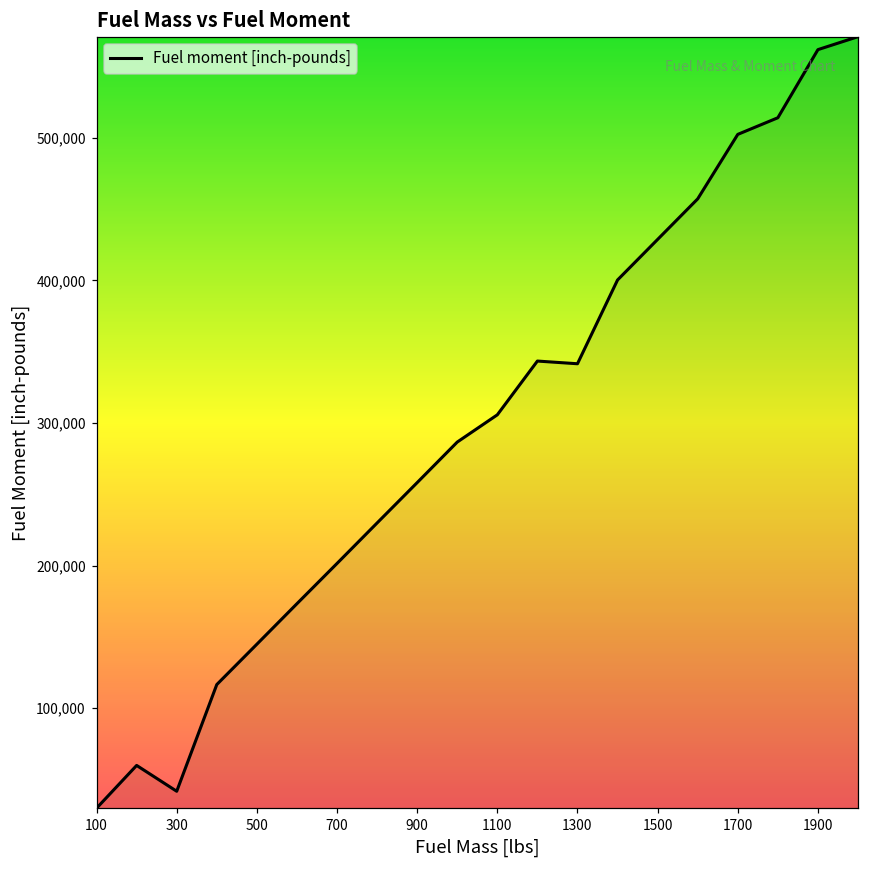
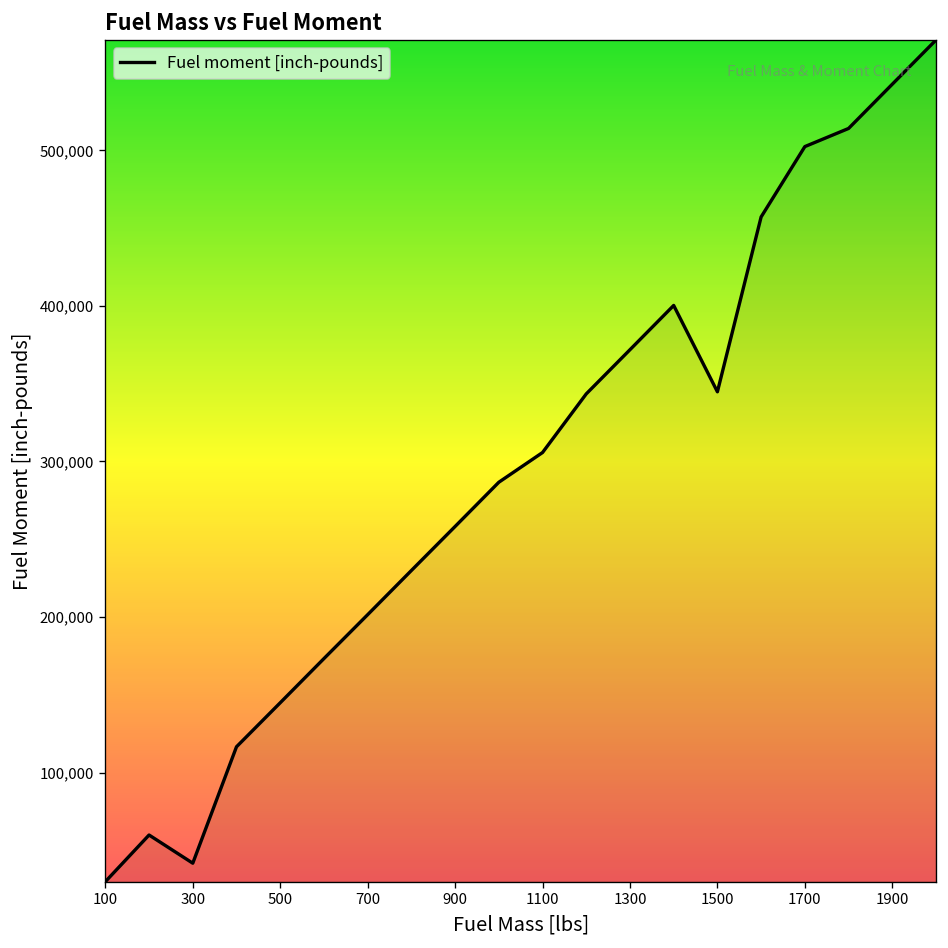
1300: 342,000 -> 372,000
1500: 429,000 -> 345,000
1900: 562,000 -> 543,000
